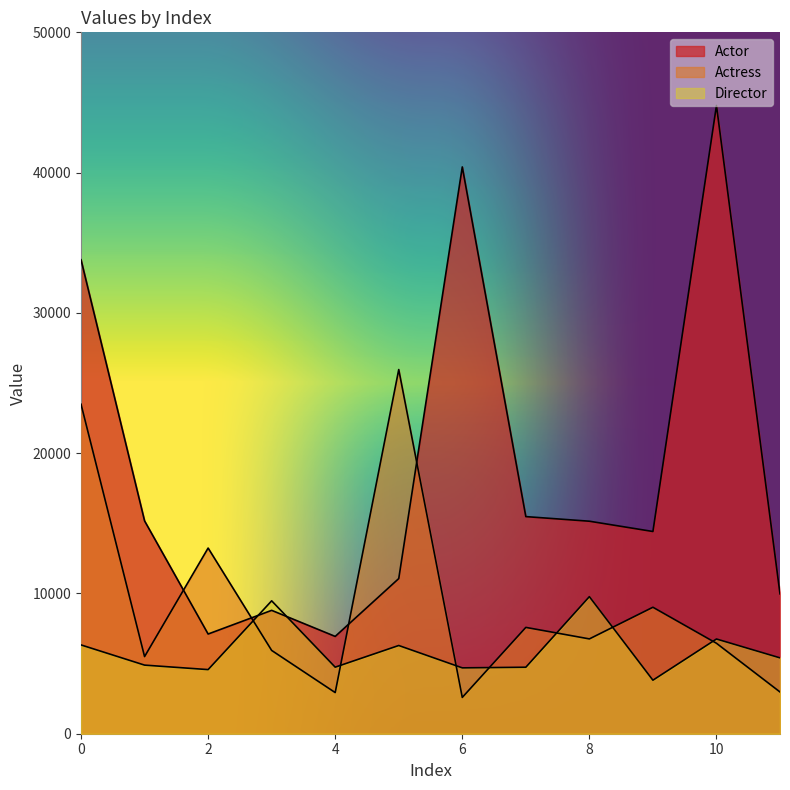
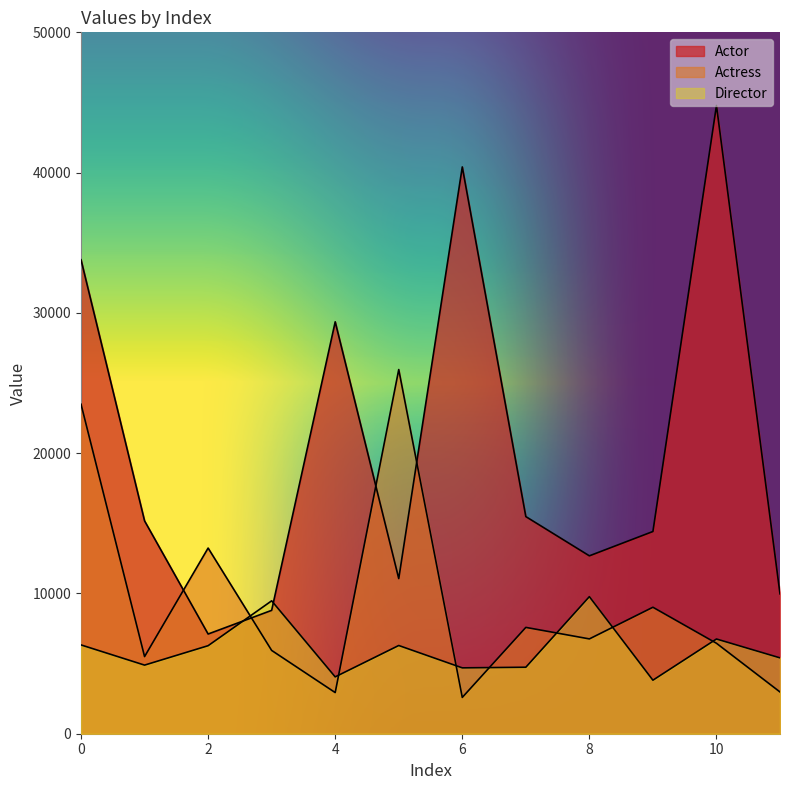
Director, 2: 4600 -> 6300
Actor, 4: 6900 -> 29400
Director, 4: 4700 -> 4100
Actor, 8: 15100 -> 12700
